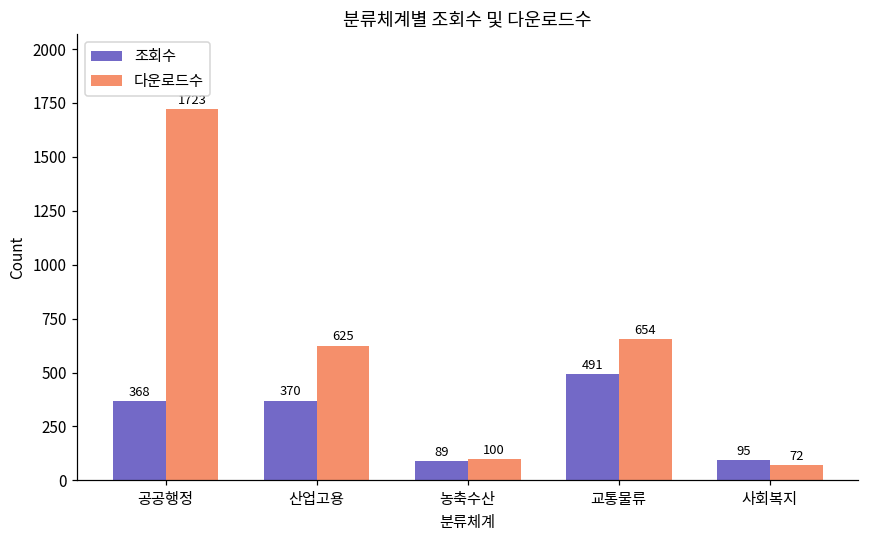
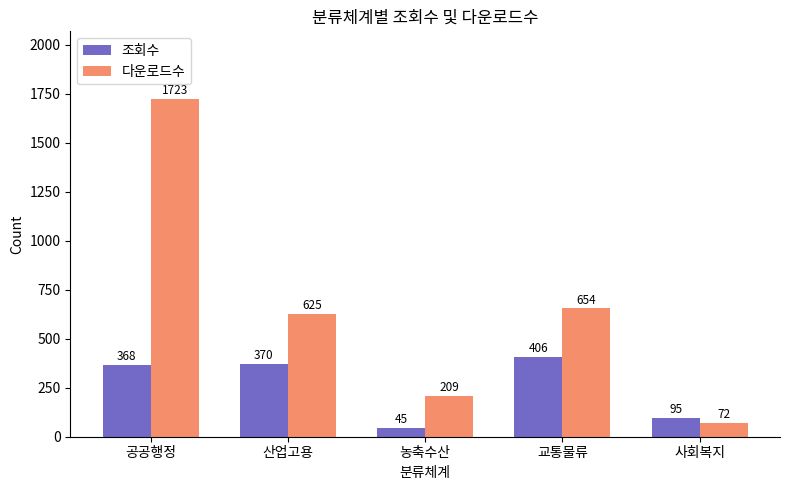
조회수, 농축수산: 89 -> 45
다운로드수, 농축수산: 100 -> 209
조회수, 교통물류: 491 -> 406
